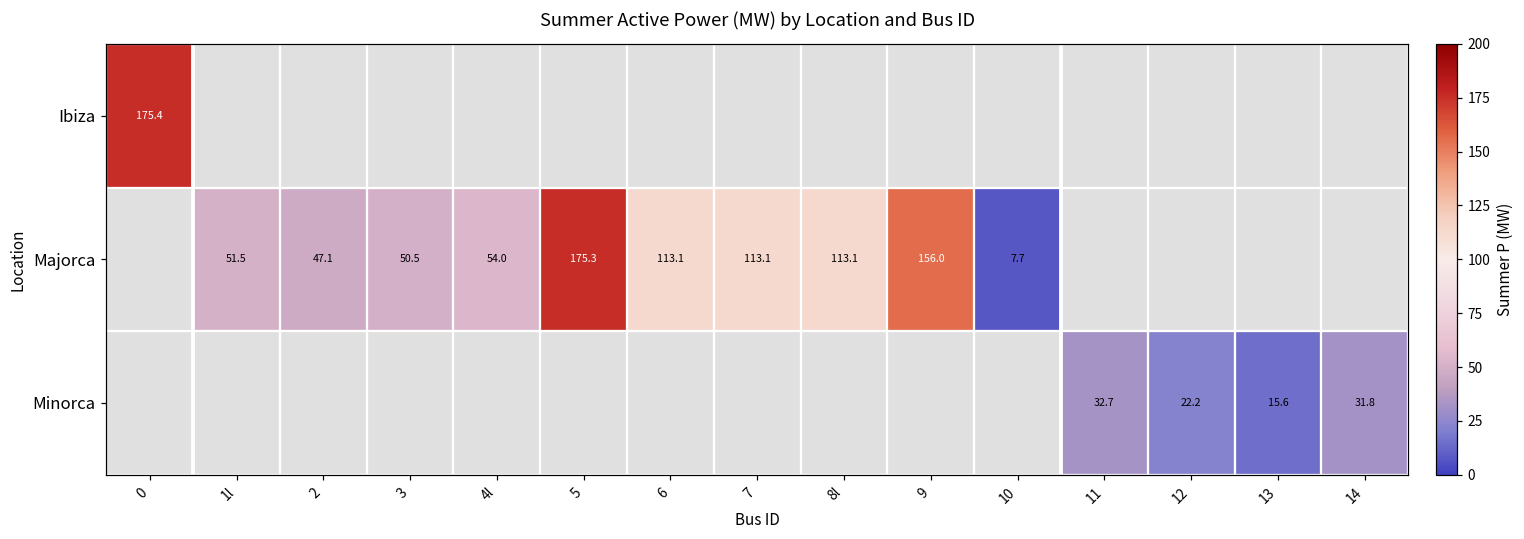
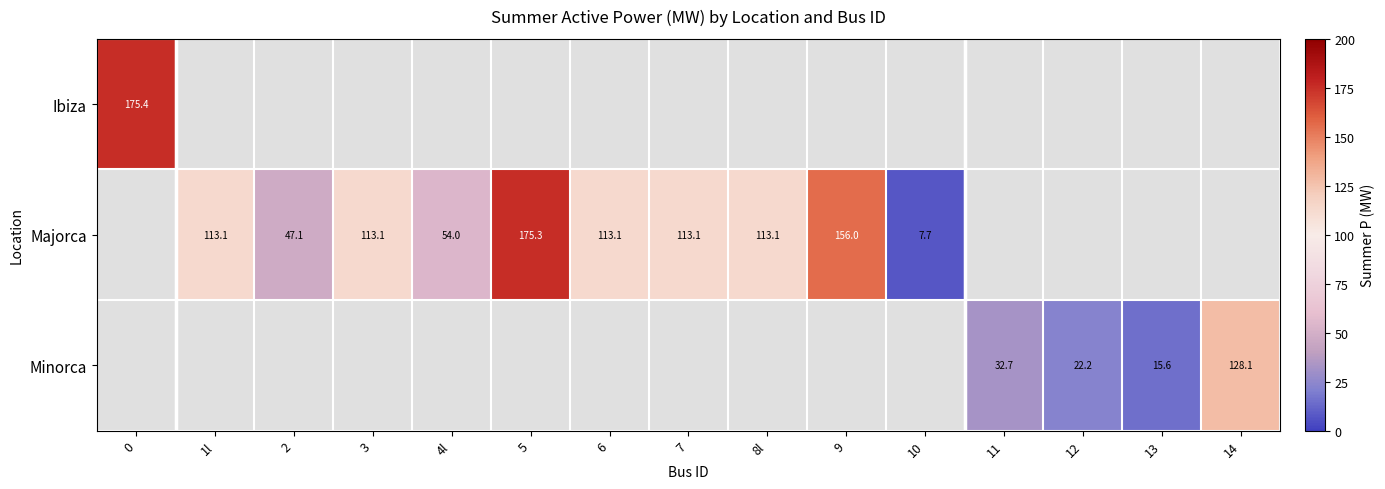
Majorca, 1l: 51.5 -> 113.1
Majorca, 3: 50.5 -> 113.1
Minorca, 14: 31.8 -> 128.1
